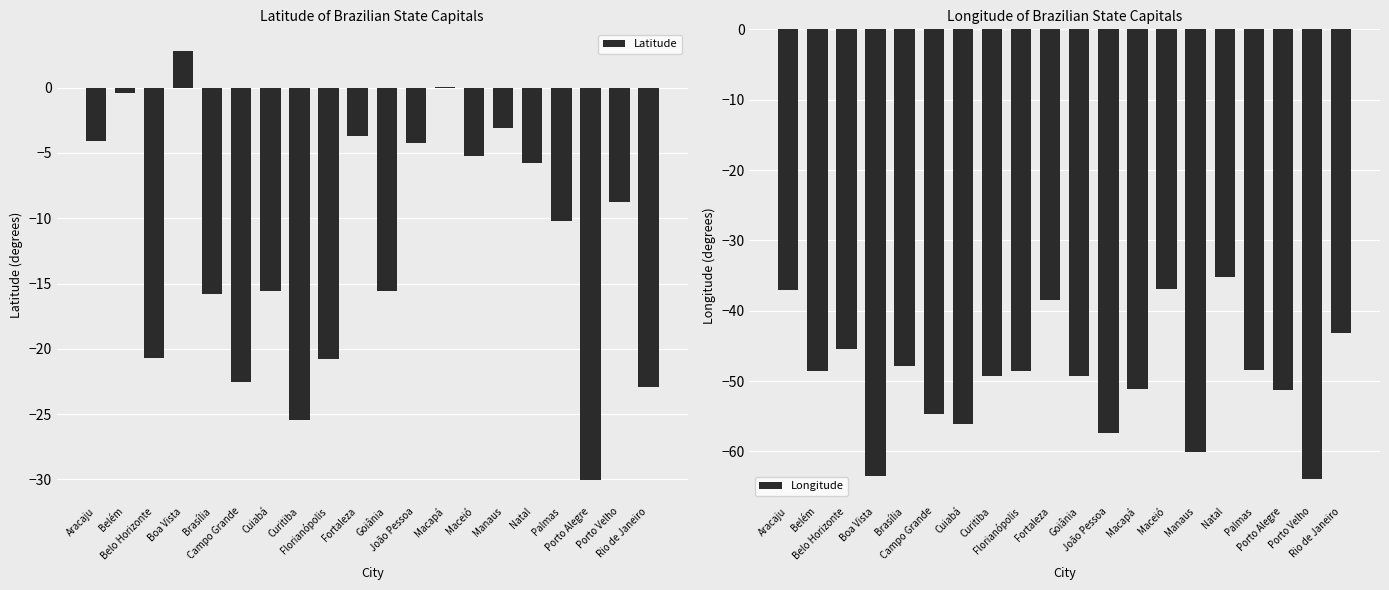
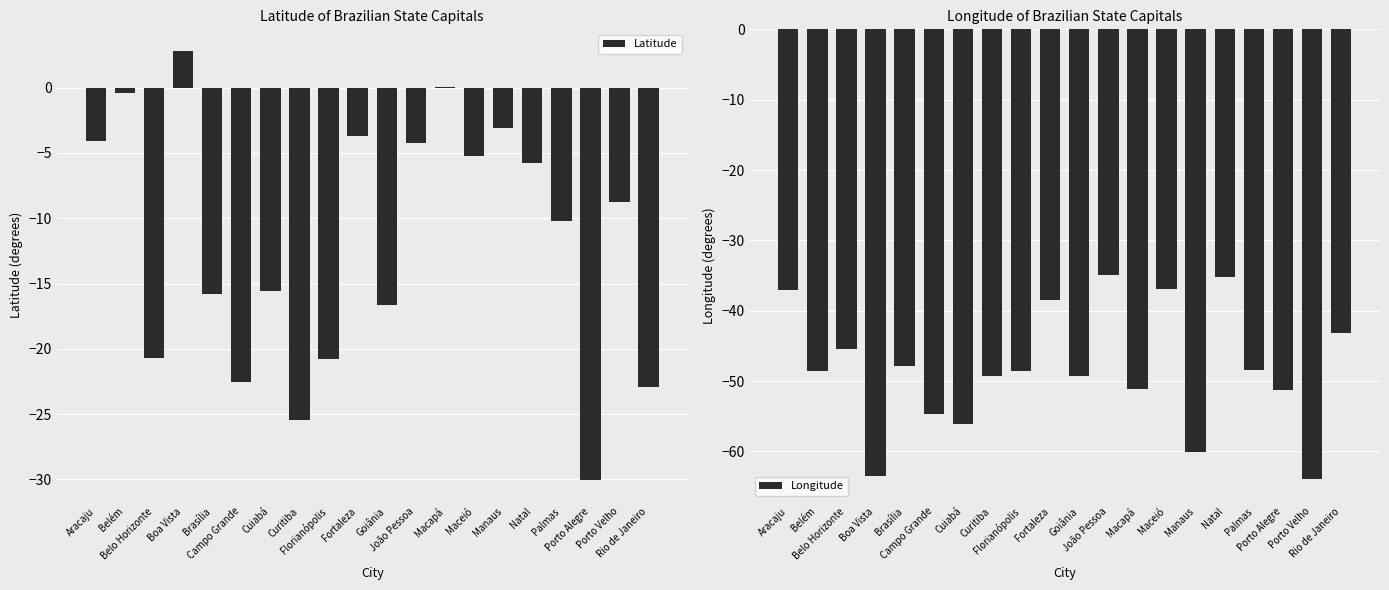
Latitude of Brazilian State Capitals, Goiânia: -15.6 -> -16.7
Longitude of Brazilian State Capitals, João Pessoa: -57 -> -35
